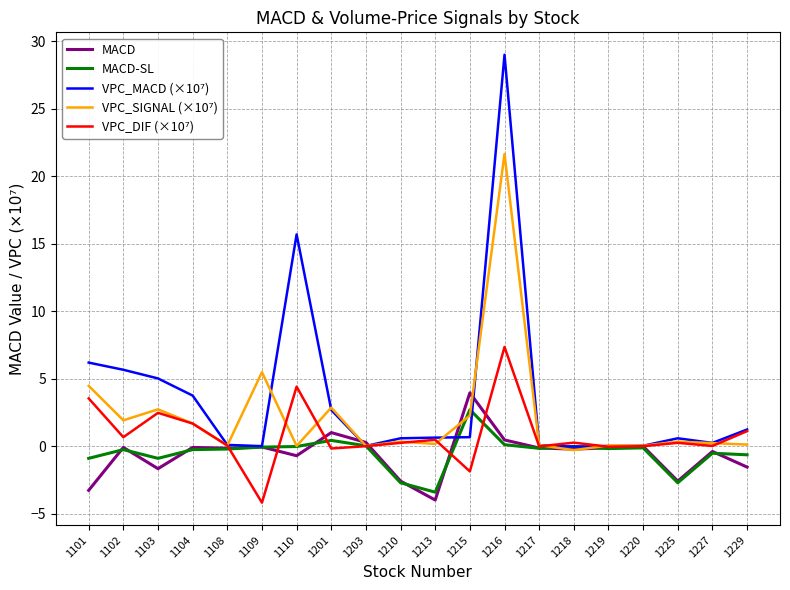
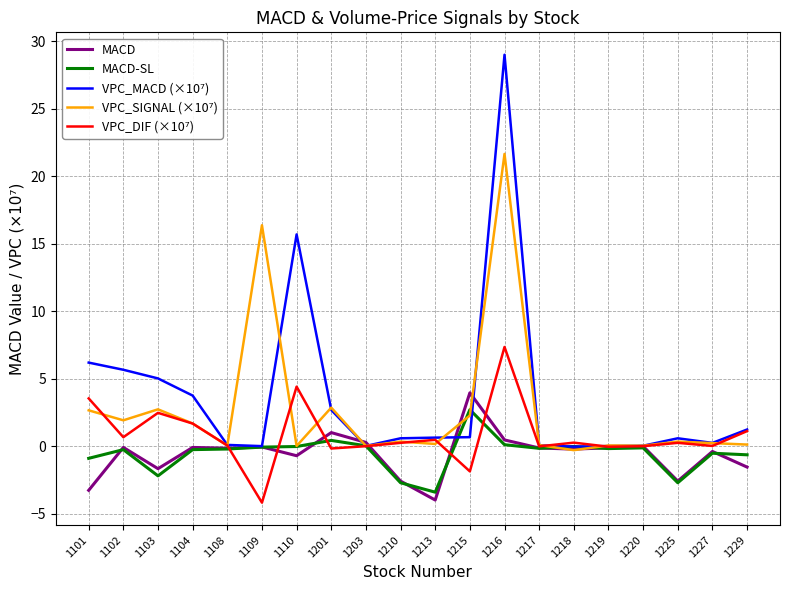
VPC_SIGNAL (×10⁷), 1101: 4.5 -> 2.7
MACD-SL, 1103: -0.9 -> -2.2
VPC_SIGNAL (×10⁷), 1109: 5.5 -> 16.4
